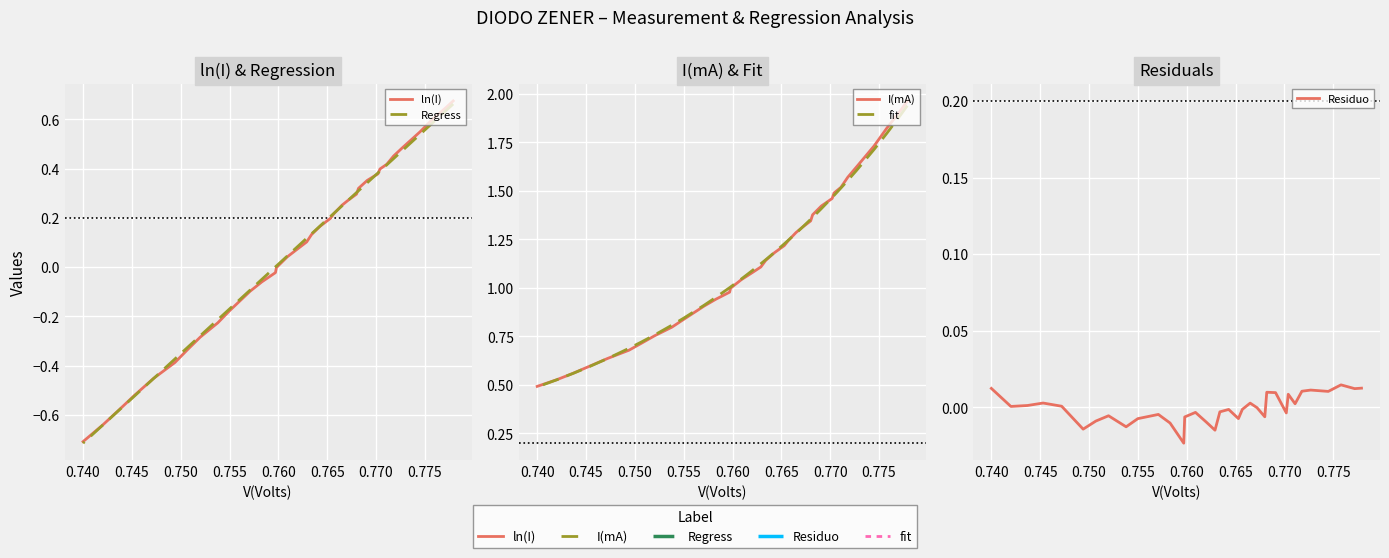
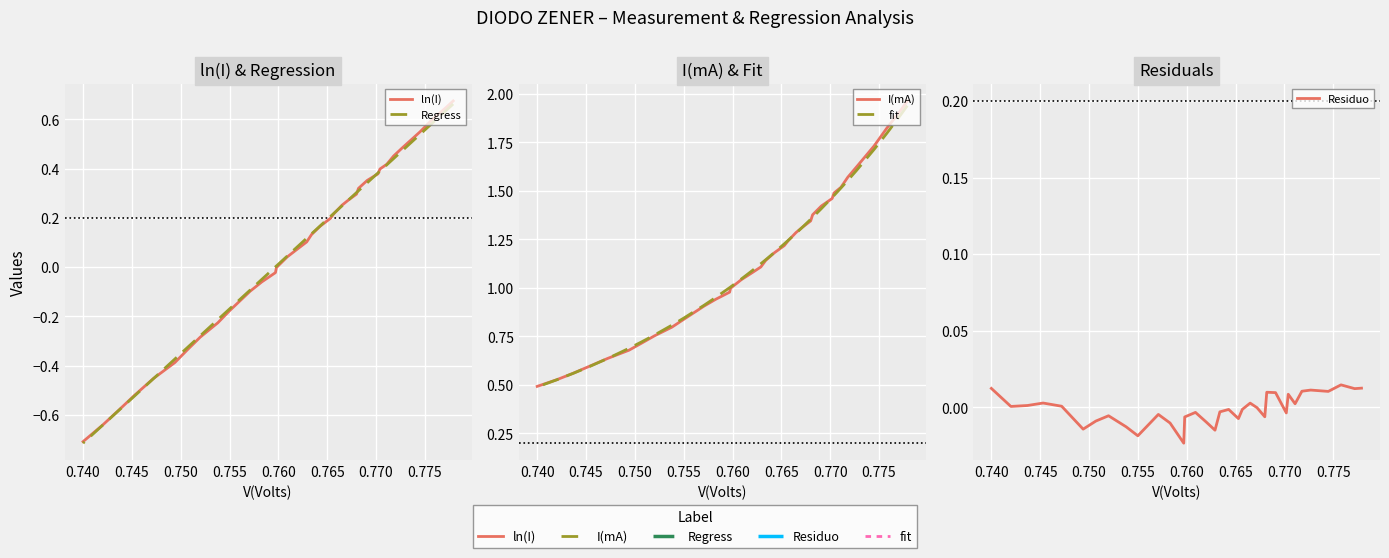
Residuals, 0.755: -0.007 -> -0.019
